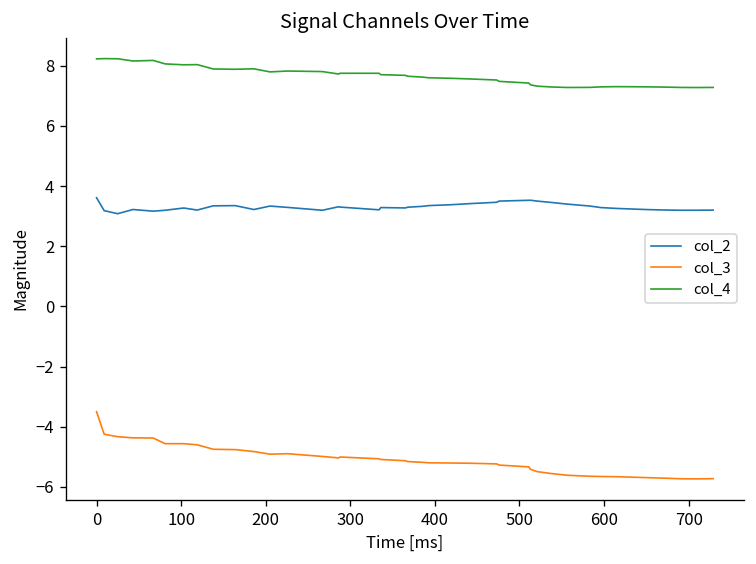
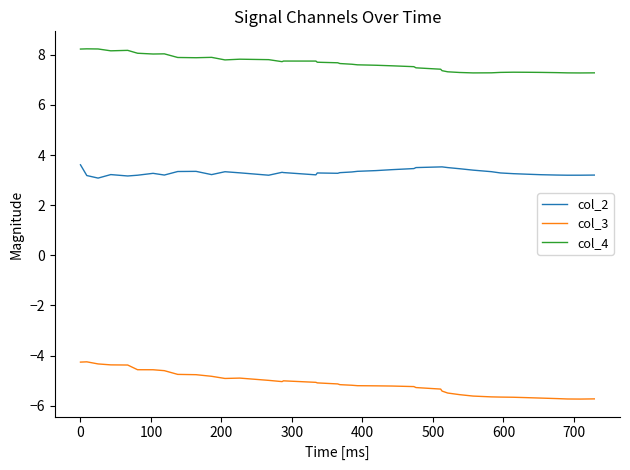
col_3, 0: -3.5 -> -4.3
